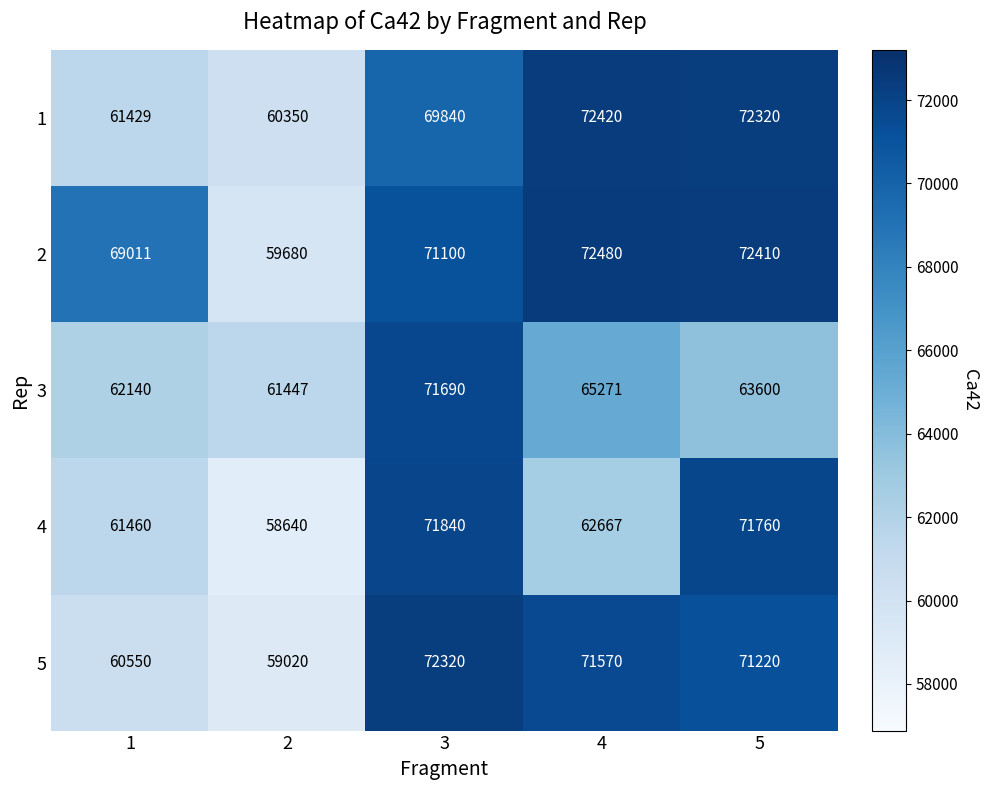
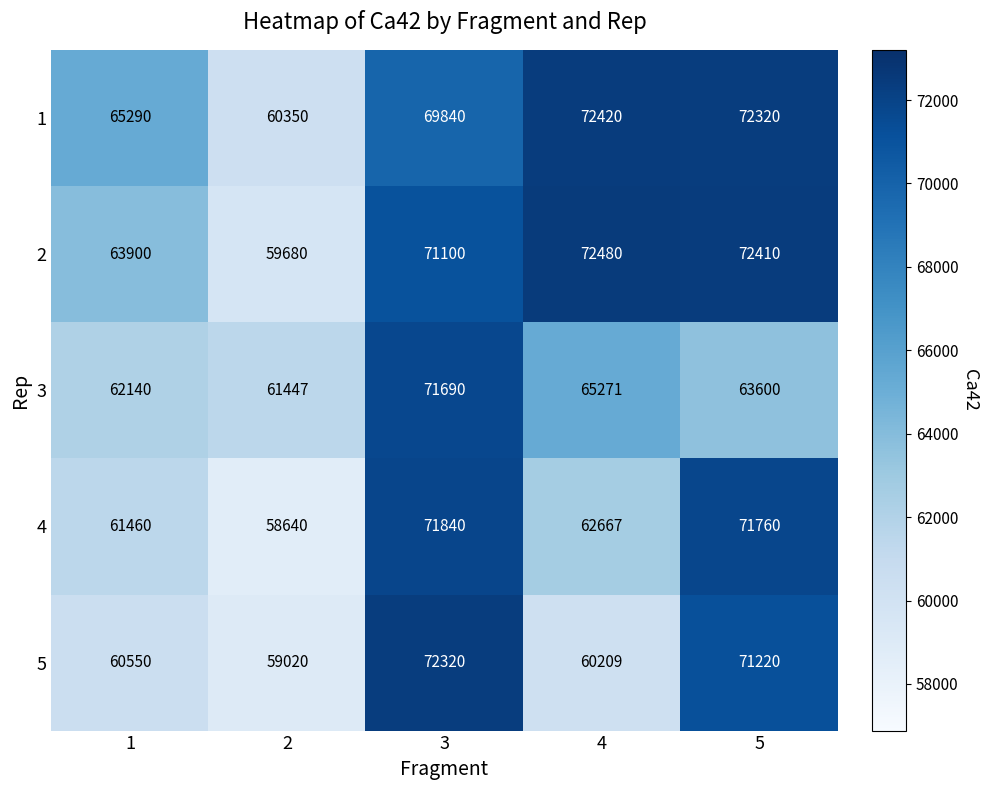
1, 1: 61429 -> 65290
2, 1: 69011 -> 63900
5, 4: 71570 -> 60209
